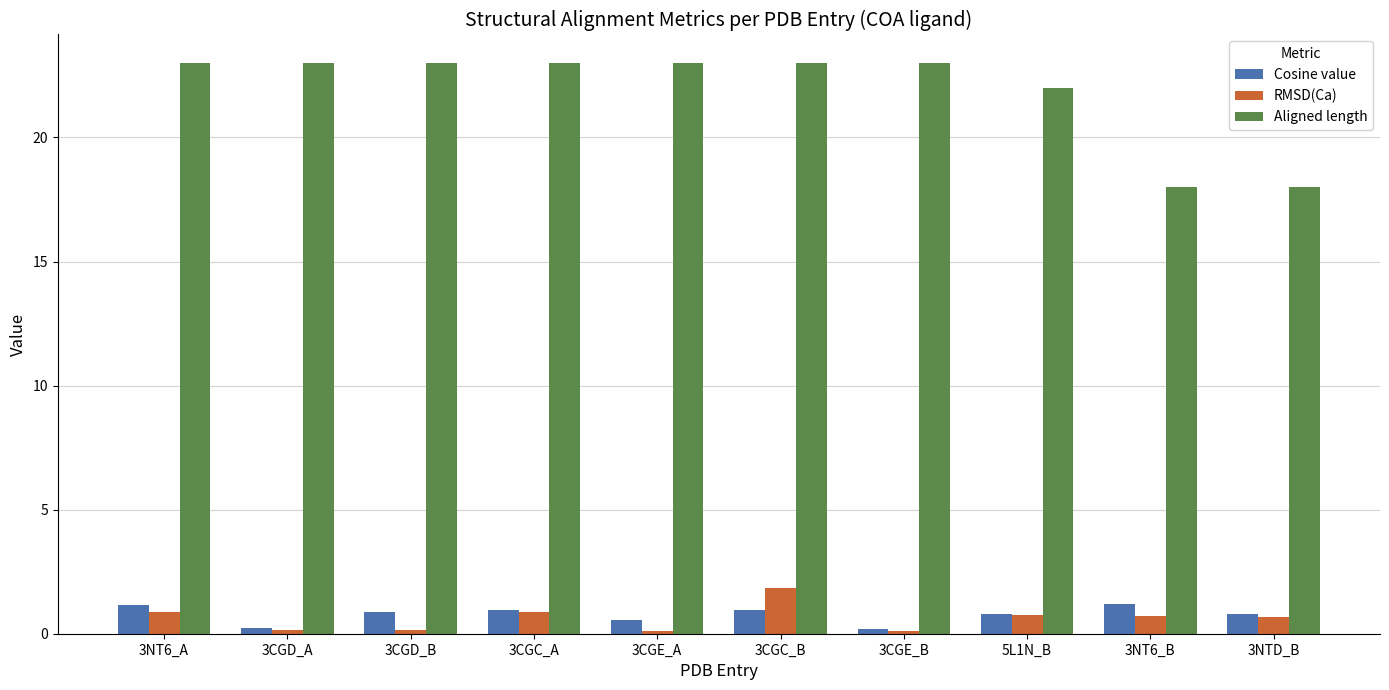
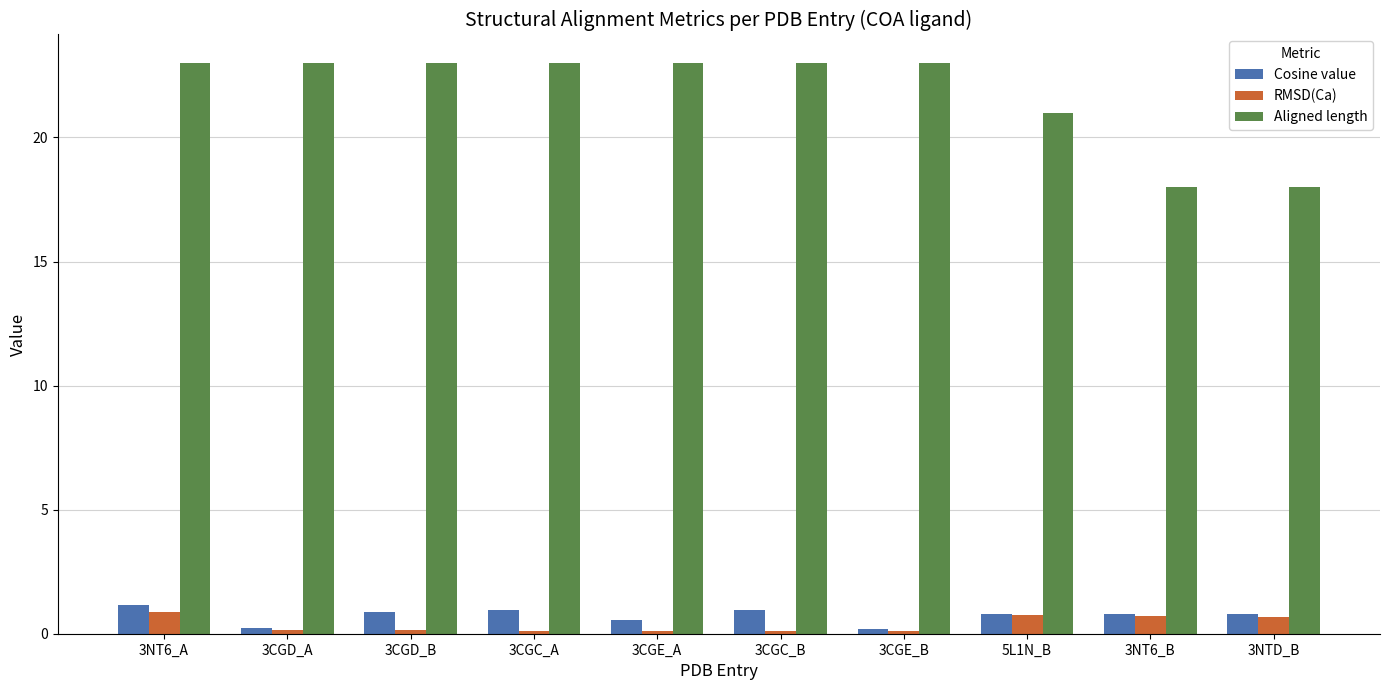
RMSD(Ca), 3CGC_A: 0.9 -> 0.1
RMSD(Ca), 3CGC_B: 1.8 -> 0.1
Aligned length, 5L1N_B: 22 -> 21
Cosine value, 3NT6_B: 1.2 -> 0.8
